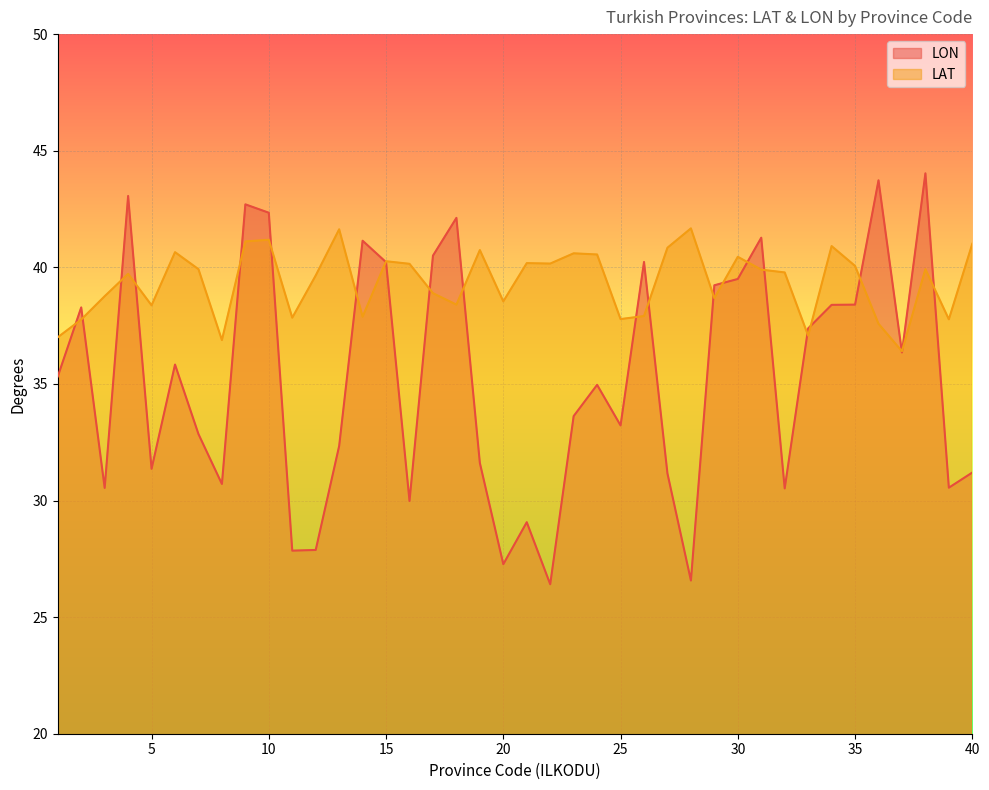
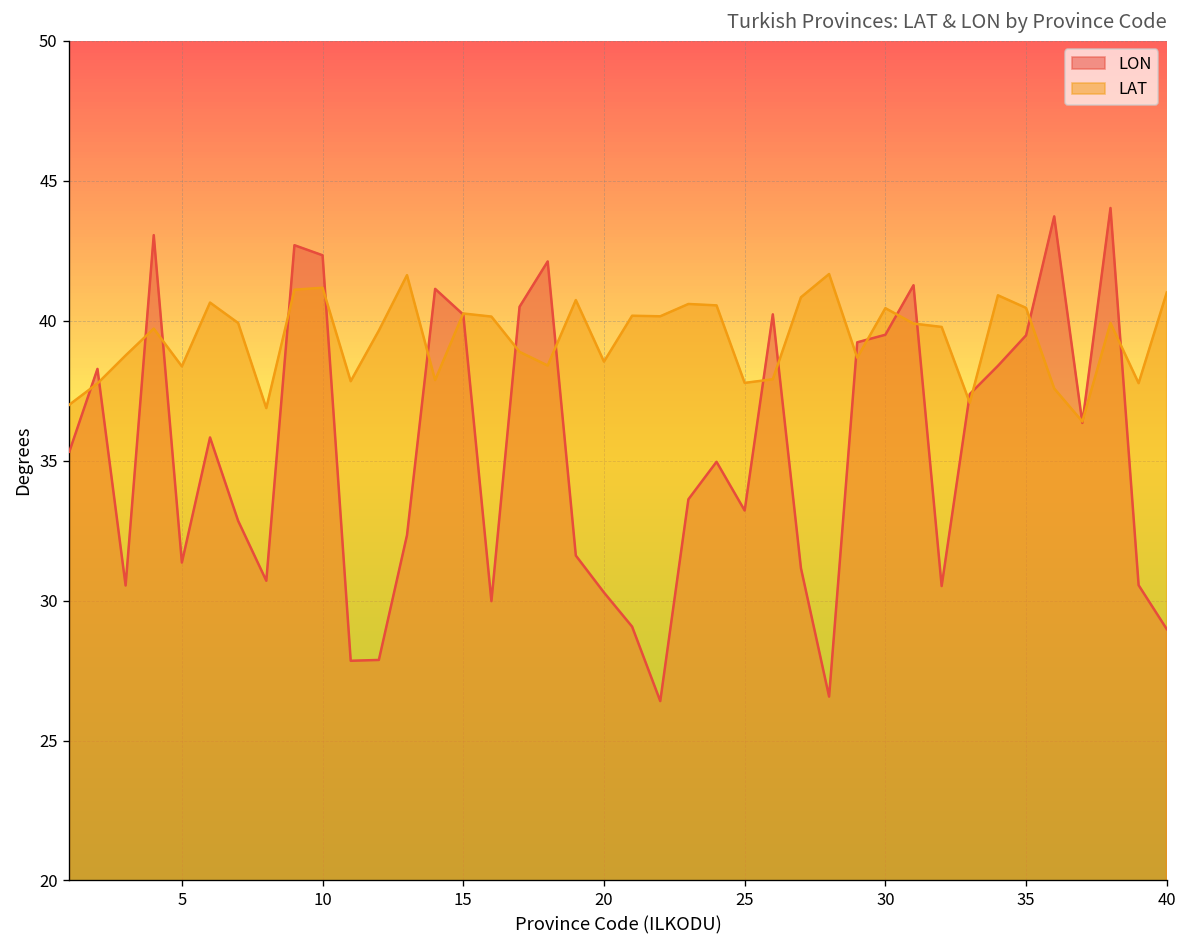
LON, 20: 27.3 -> 30.3
LON, 35: 38.4 -> 39.5
LAT, 35: 40.1 -> 40.5
LON, 40: 31.2 -> 29.0
